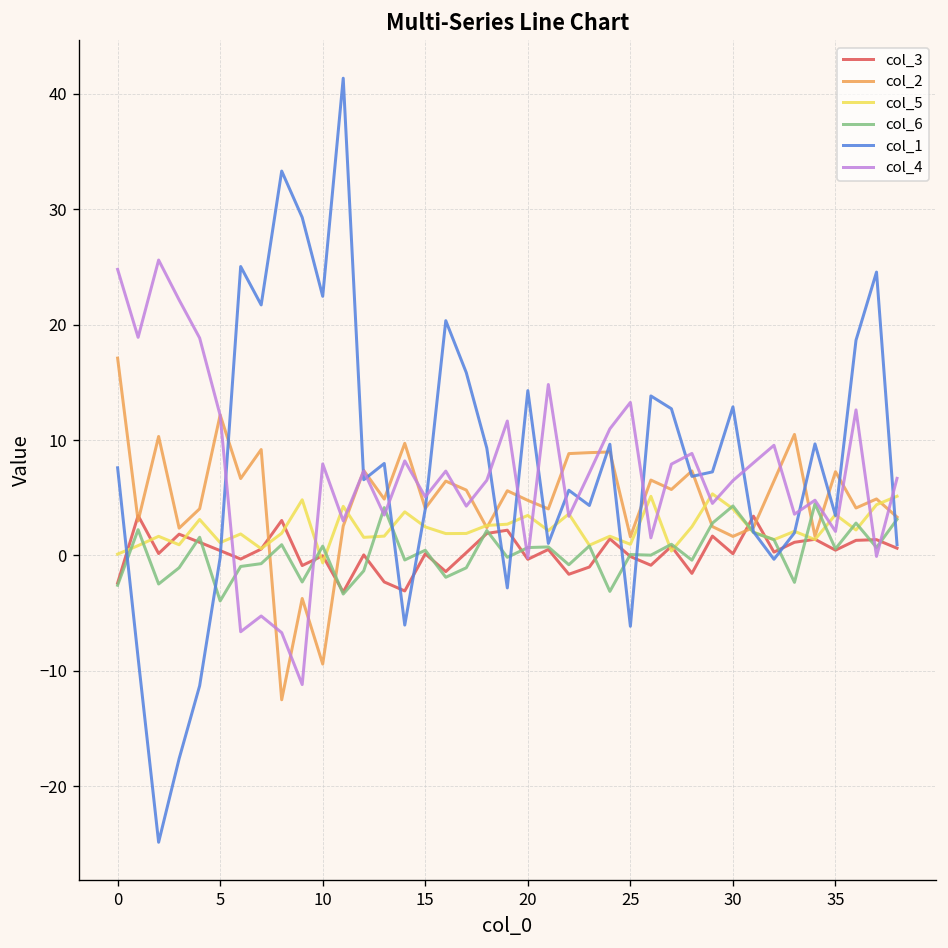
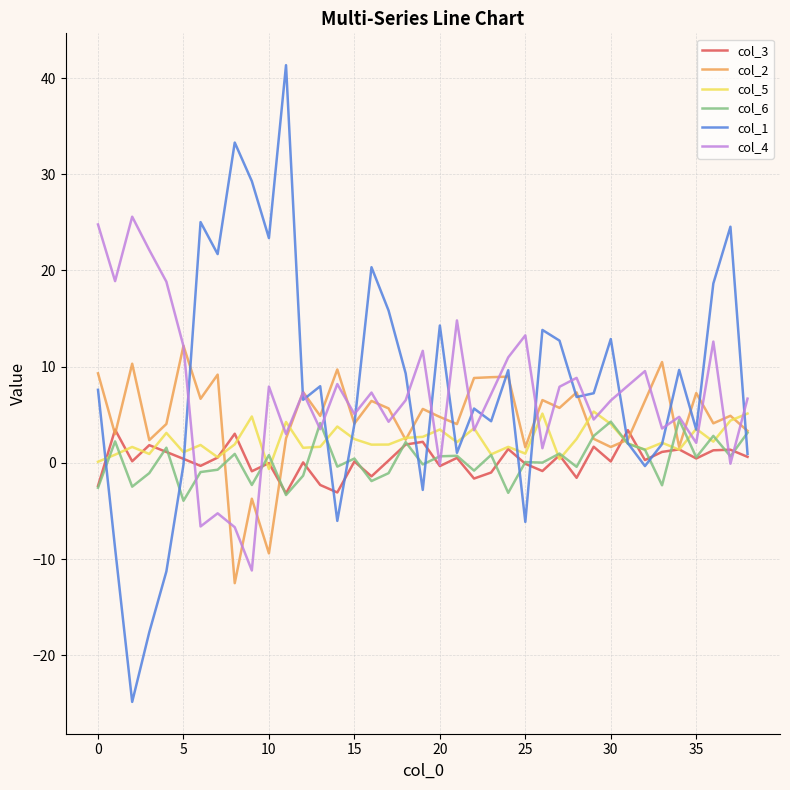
col_2, 0: 17 -> 9
col_1, 10: 22 -> 23
